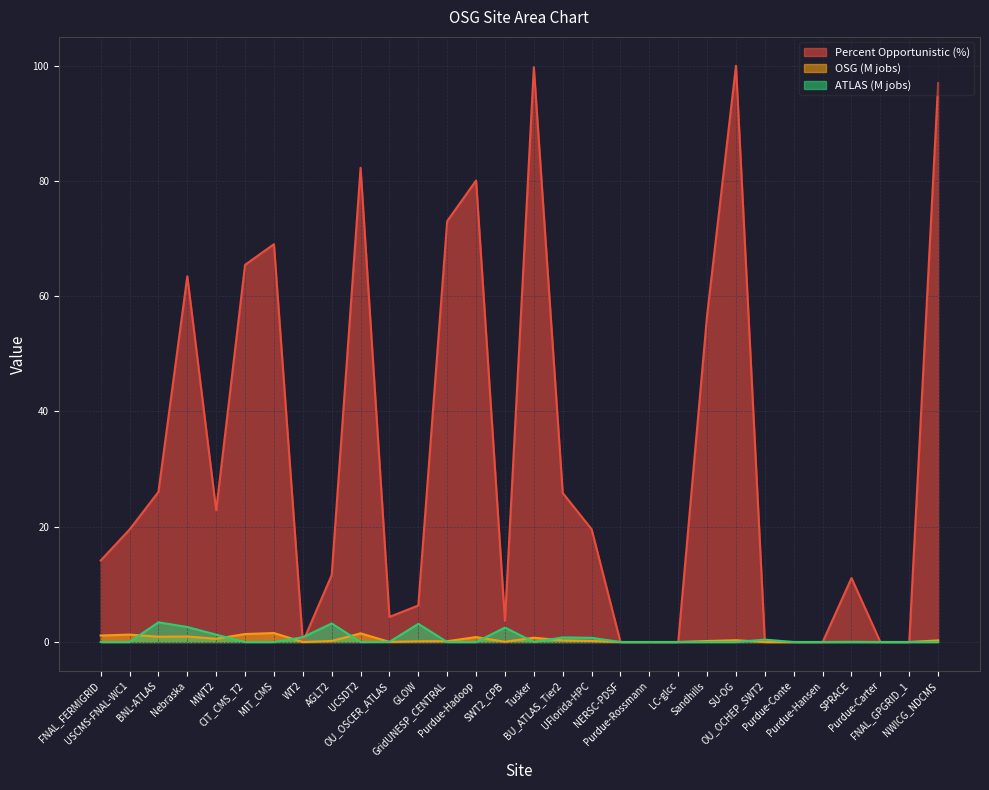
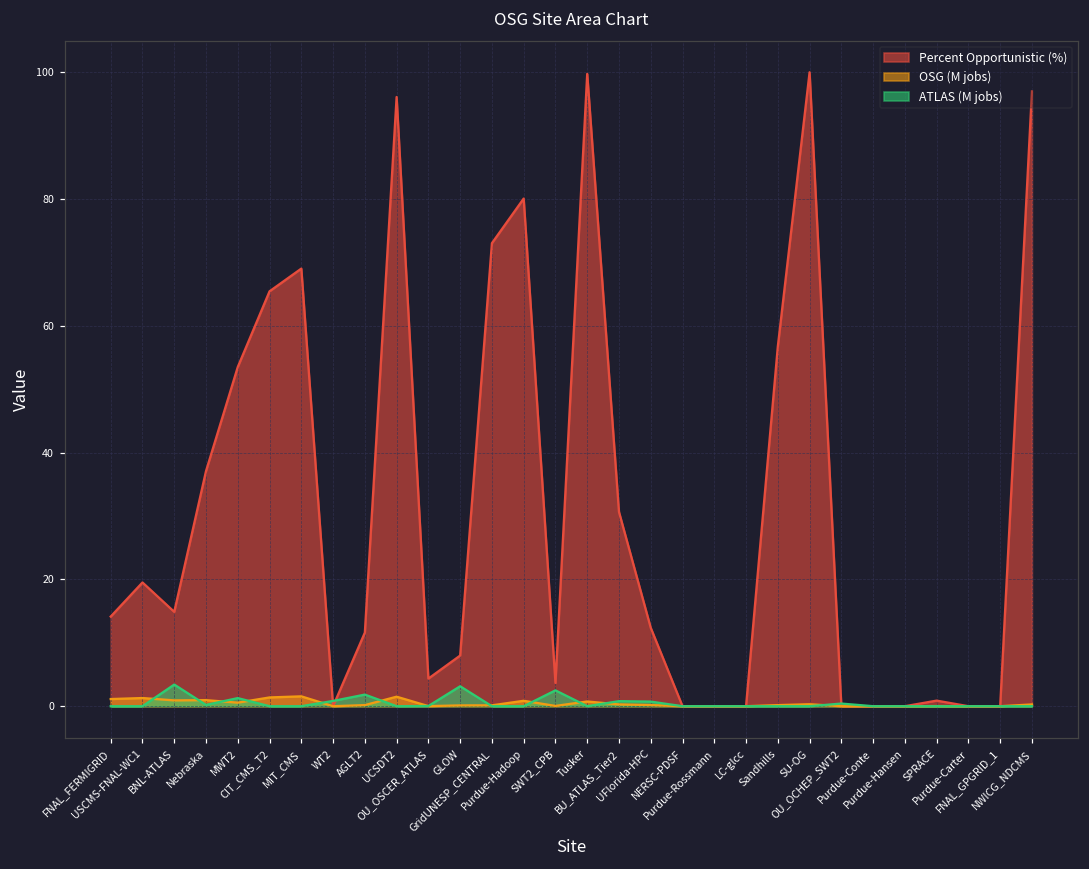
Percent Opportunistic (%), BNL-ATLAS: 26 -> 15
Percent Opportunistic (%), Nebraska: 63 -> 37
ATLAS (M jobs), Nebraska: 3 -> 0
Percent Opportunistic (%), MWT2: 23 -> 54
ATLAS (M jobs), AGLT2: 3 -> 2
Percent Opportunistic (%), UCSDT2: 82 -> 96
Percent Opportunistic (%), GLOW: 6 -> 8
Percent Opportunistic (%), BU_ATLAS_Tier2: 26 -> 31
Percent Opportunistic (%), UFlorida-HPC: 20 -> 12
Percent Opportunistic (%), SPRACE: 11 -> 1
